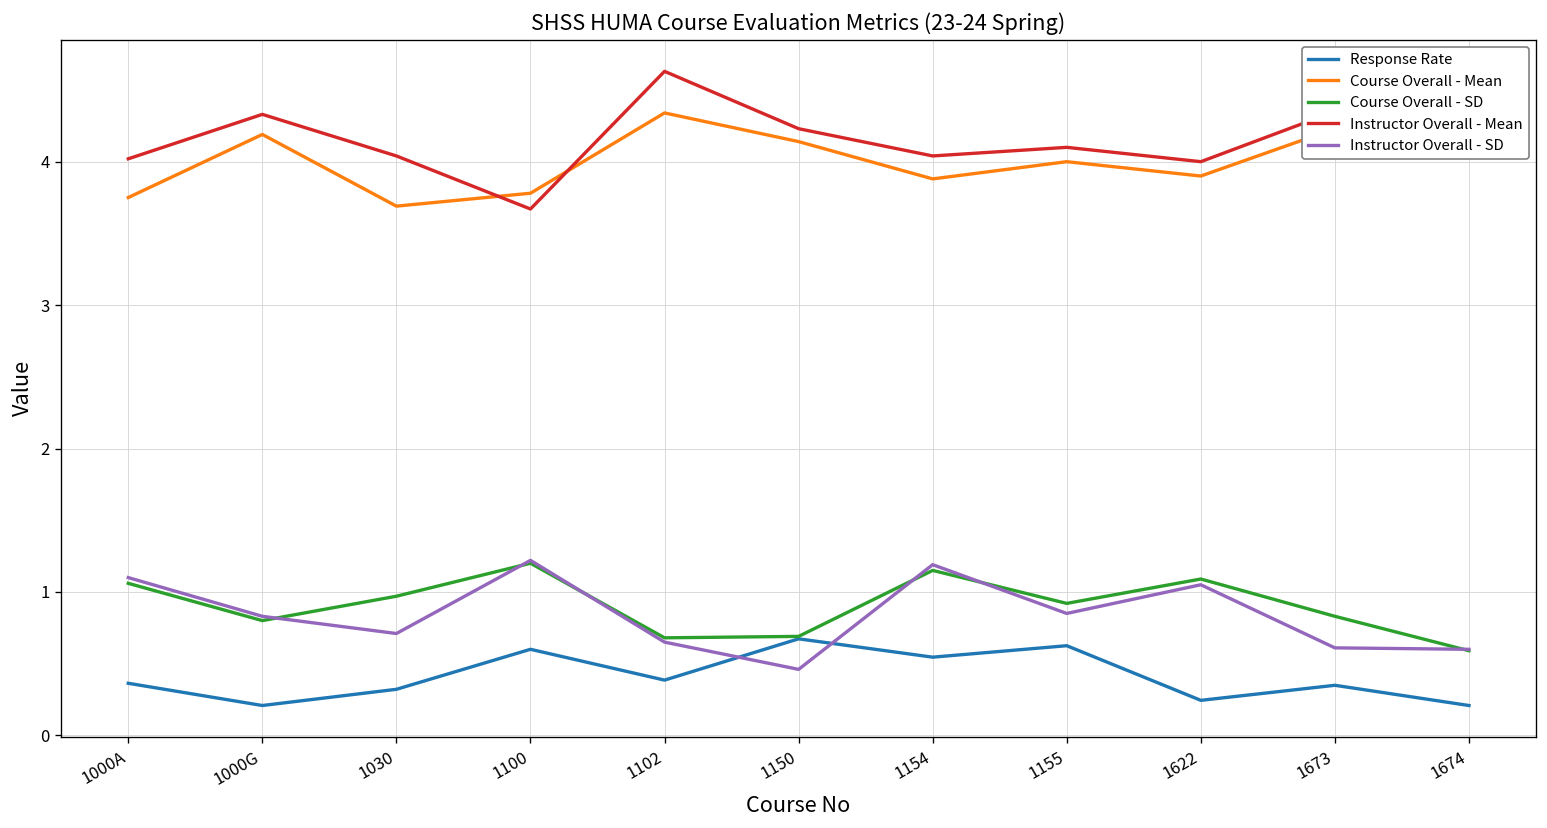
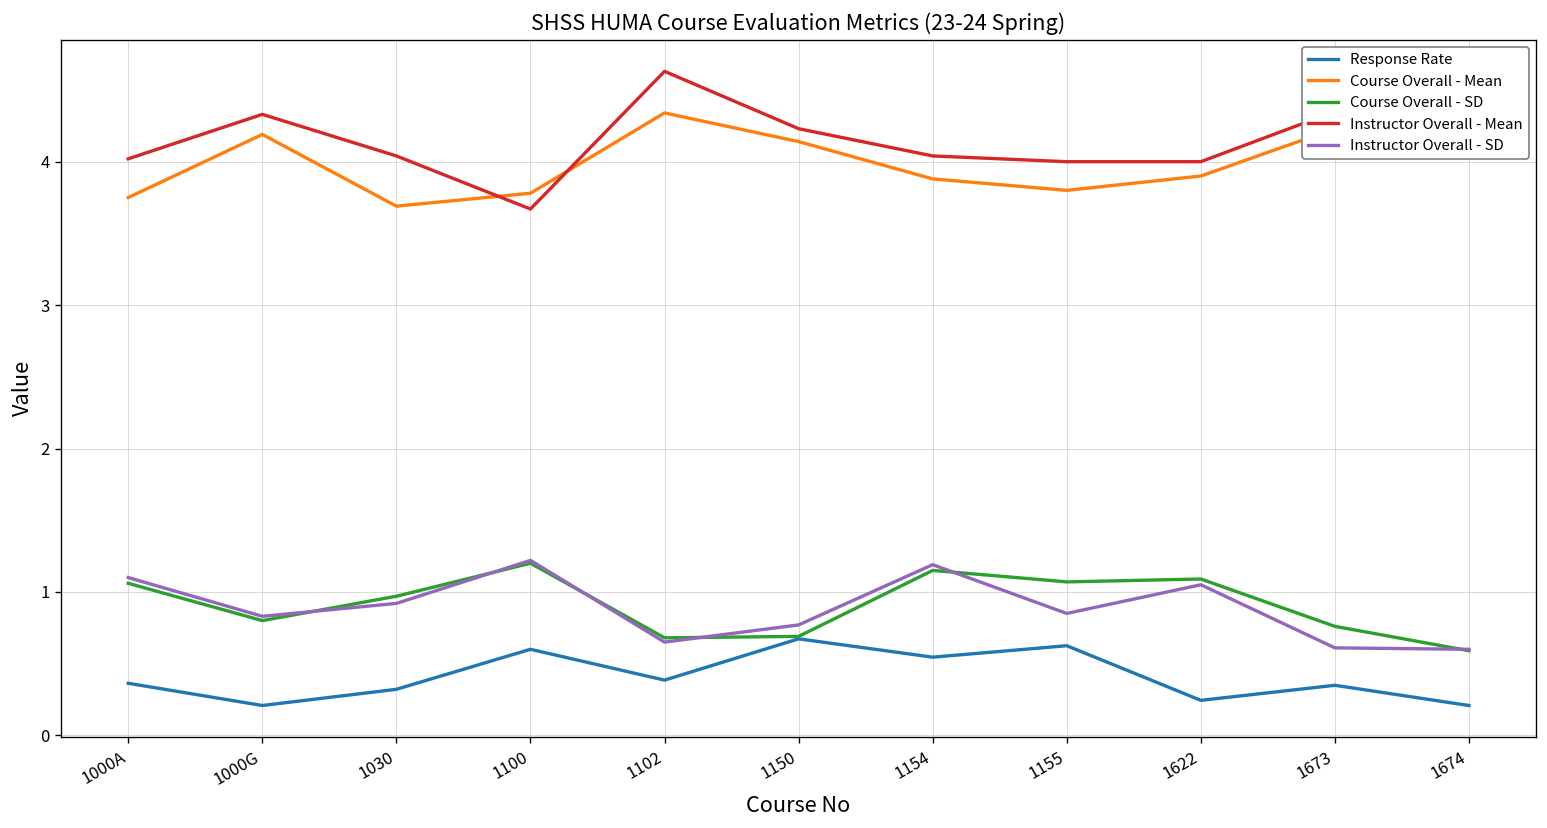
Instructor Overall - SD, 1030: 0.71 -> 0.92
Instructor Overall - SD, 1150: 0.46 -> 0.77
Course Overall - Mean, 1155: 4.0 -> 3.8
Course Overall - SD, 1155: 0.92 -> 1.07
Instructor Overall - Mean, 1155: 4.1 -> 4.0
Course Overall - SD, 1673: 0.83 -> 0.76
